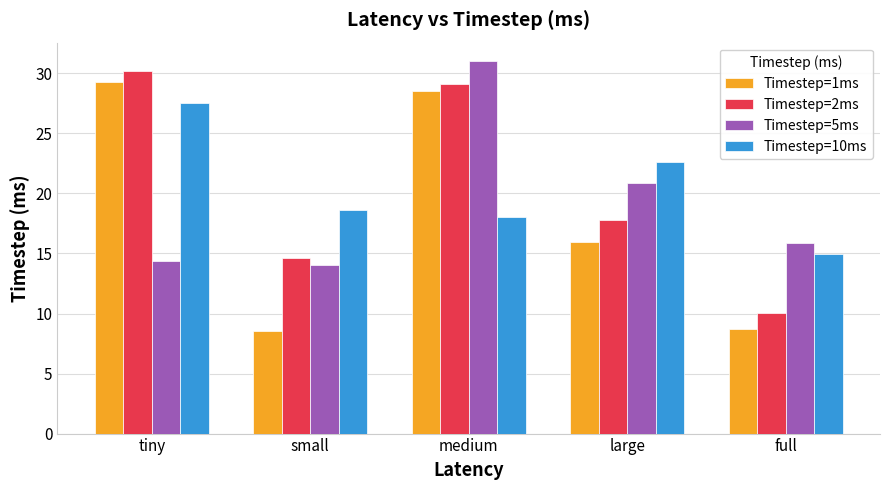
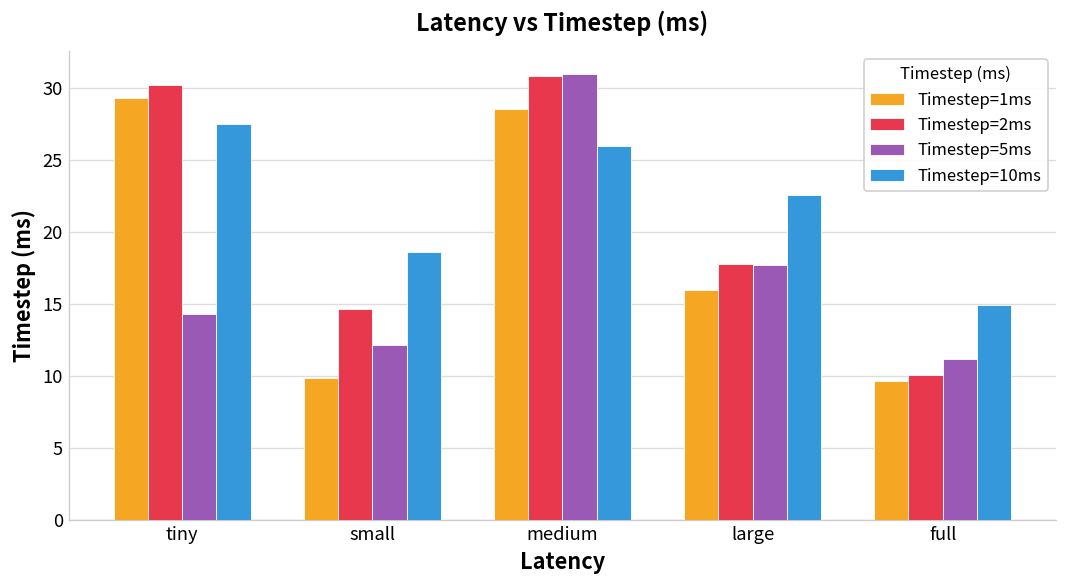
Timestep=1ms, small: 8.6 -> 9.9
Timestep=5ms, small: 14.0 -> 12.2
Timestep=2ms, medium: 29.1 -> 30.9
Timestep=10ms, medium: 18.0 -> 25.9
Timestep=5ms, large: 20.9 -> 17.7
Timestep=1ms, full: 8.7 -> 9.7
Timestep=5ms, full: 15.9 -> 11.2
